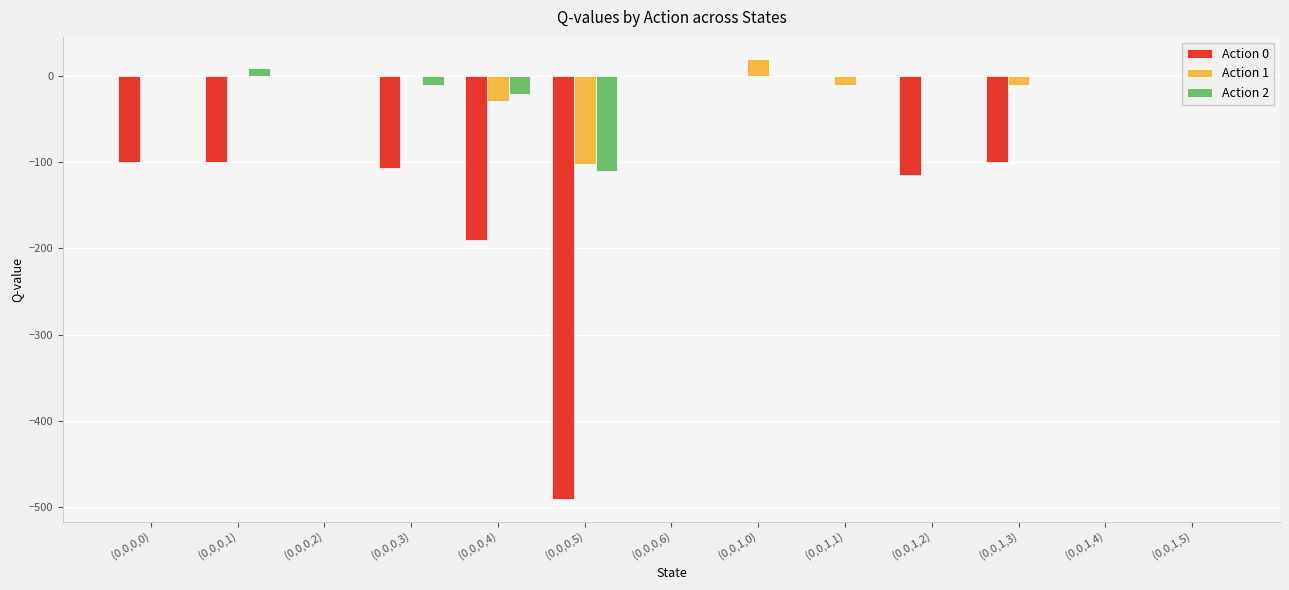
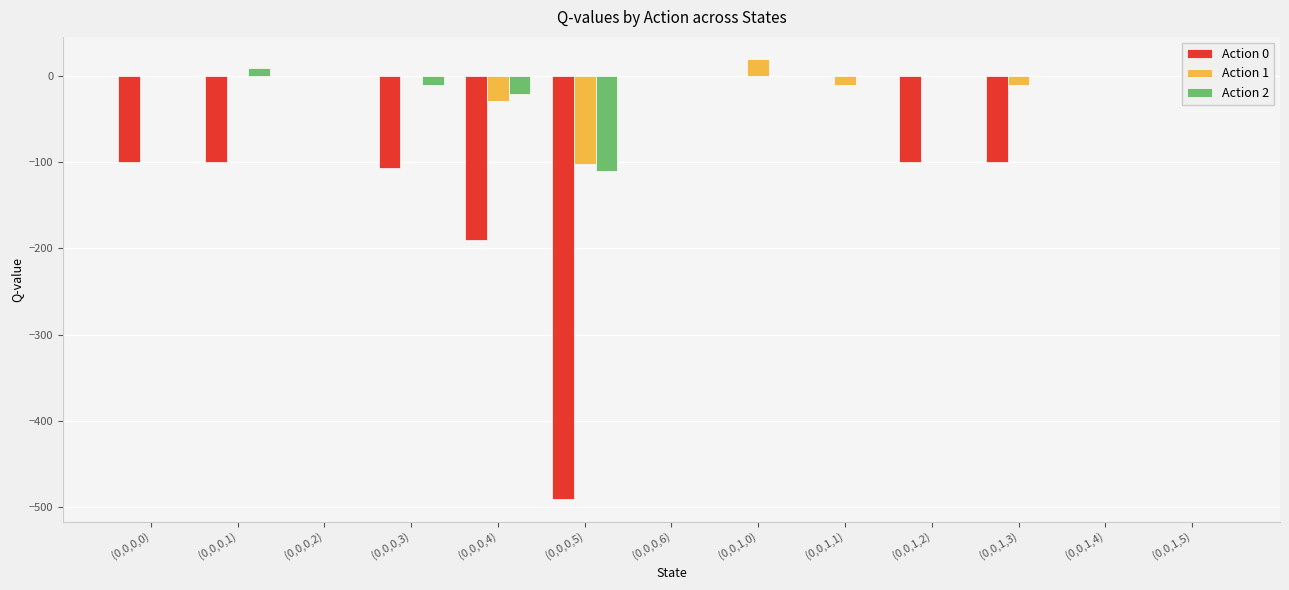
Action 0, (0,0,1,2): -120 -> -100
